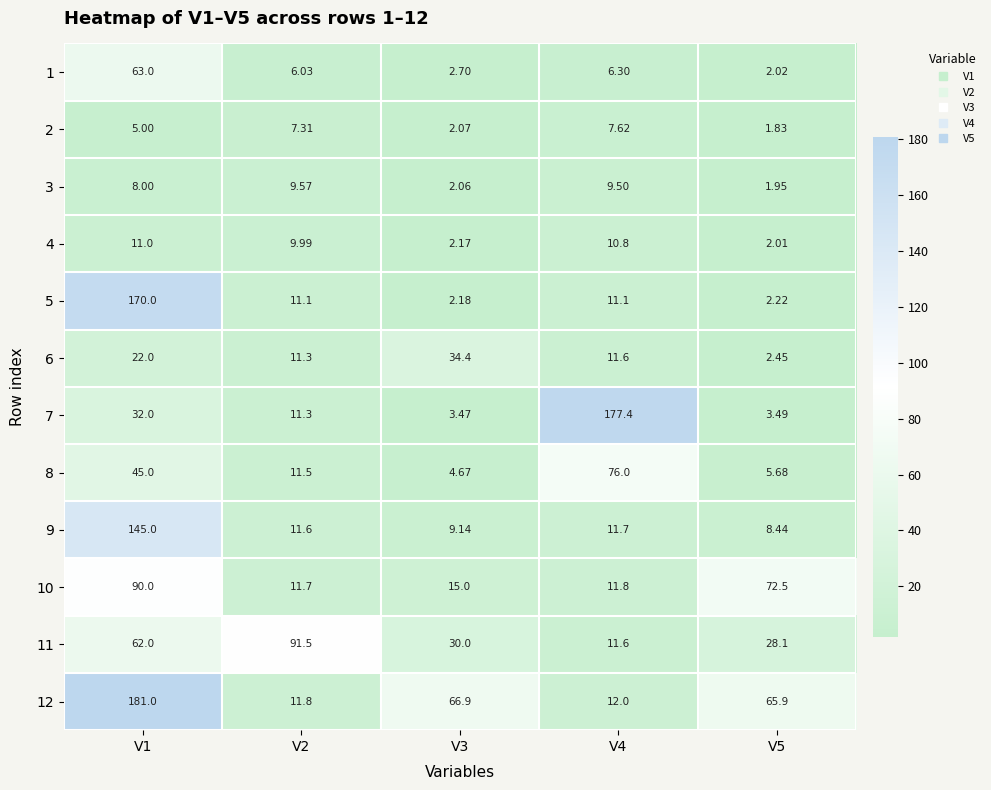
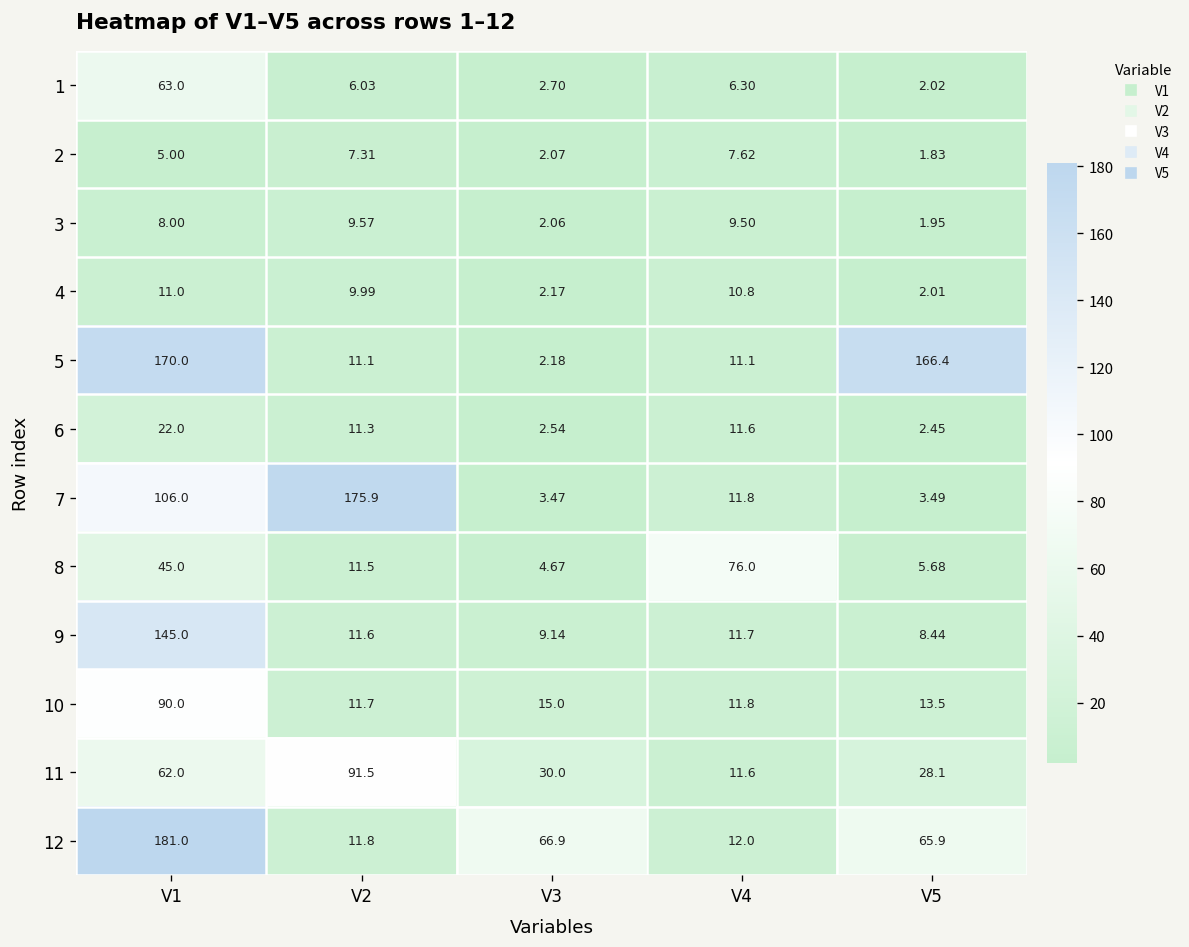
5, V5: 2.22 -> 166.4
6, V3: 34.4 -> 2.54
7, V1: 32.0 -> 106.0
7, V2: 11.3 -> 175.9
7, V4: 177.4 -> 11.8
10, V5: 72.5 -> 13.5
